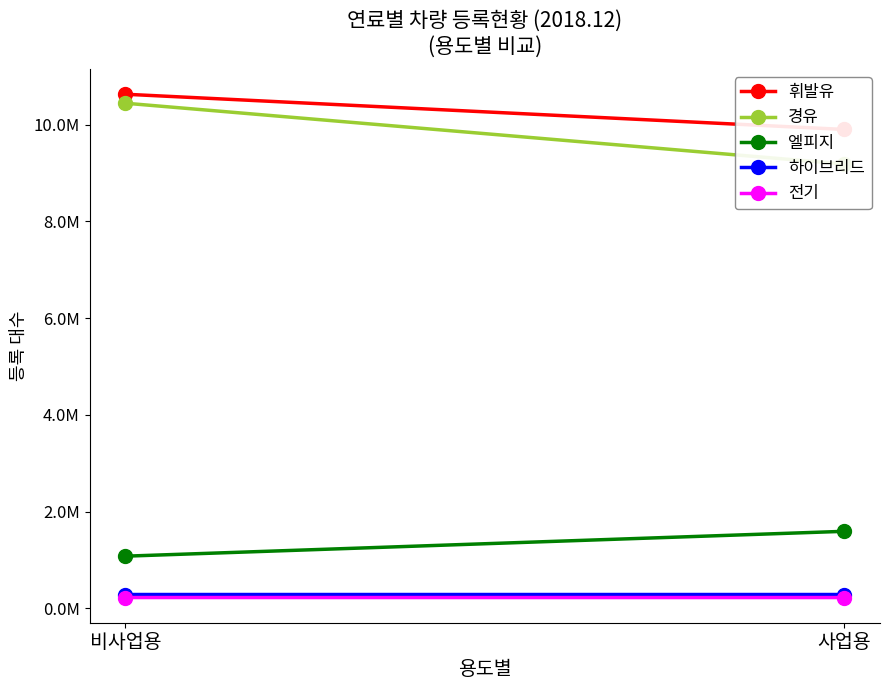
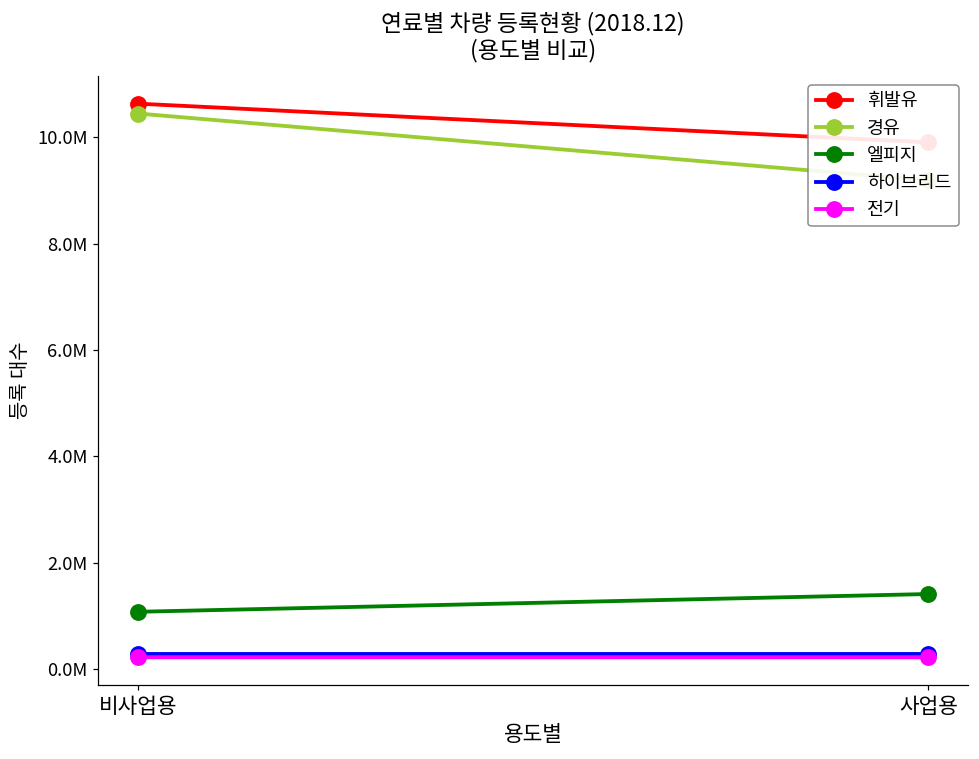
엘피지, 사업용: 1600000 -> 1400000
